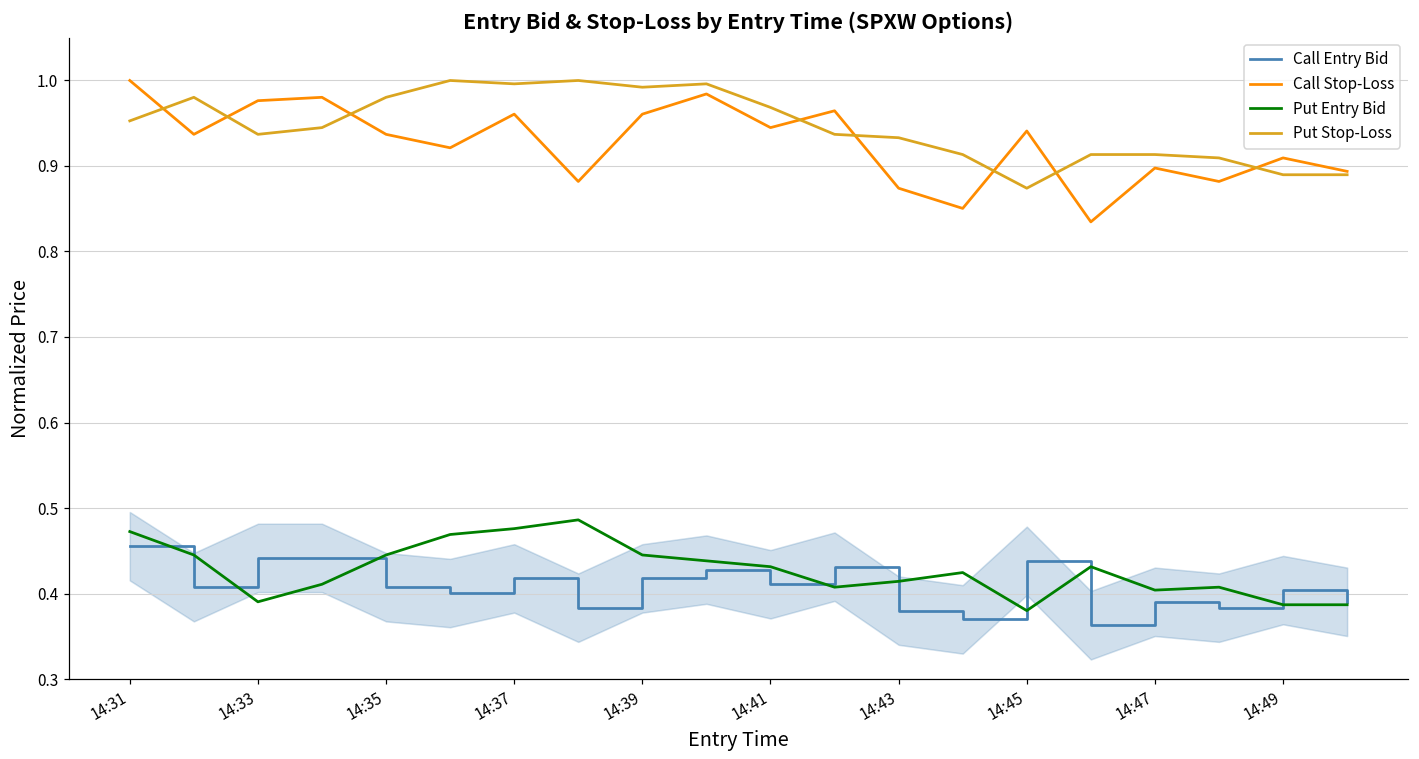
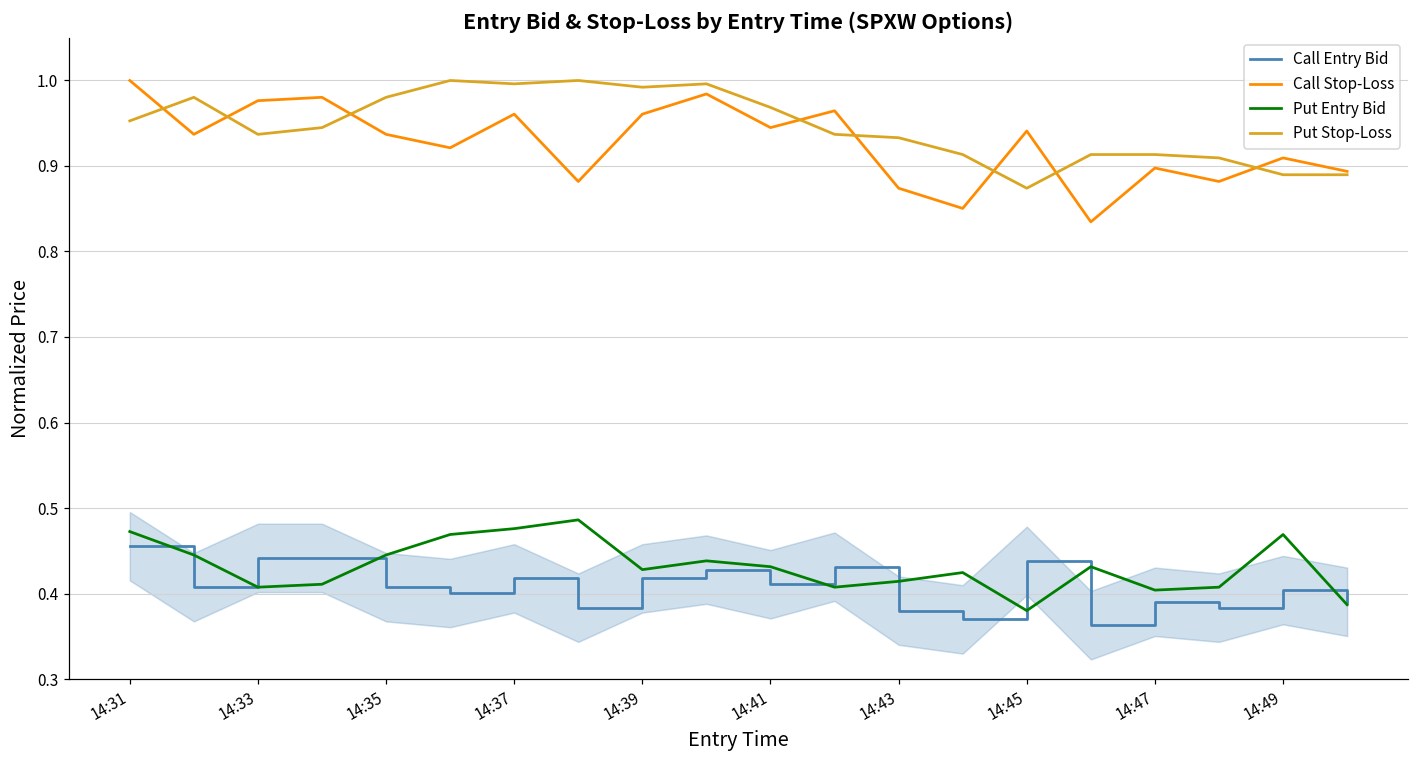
Put Entry Bid, 14:33: 0.39 -> 0.41
Put Entry Bid, 14:39: 0.45 -> 0.43
Put Entry Bid, 14:49: 0.39 -> 0.47
